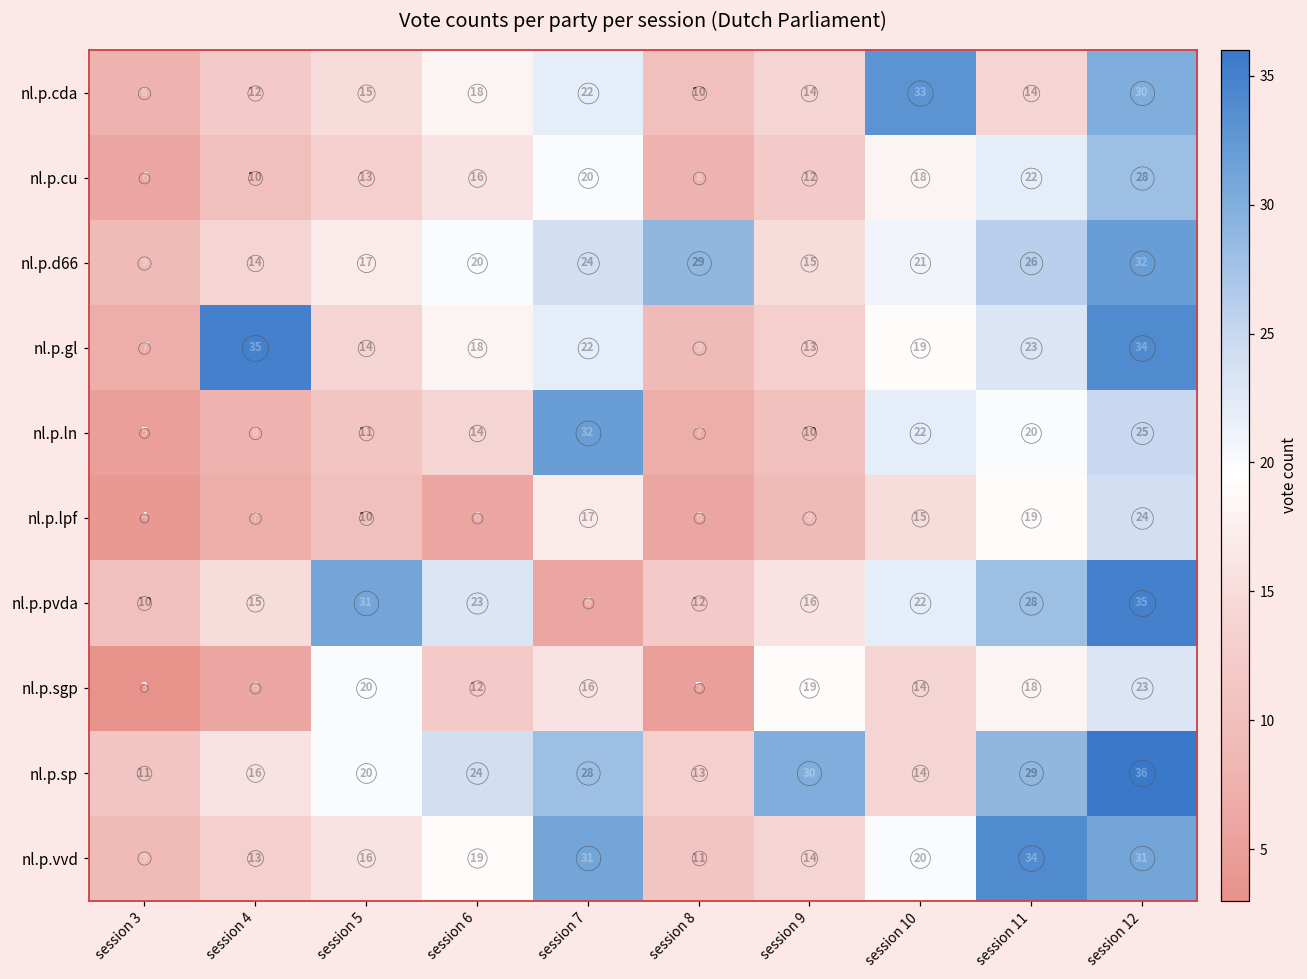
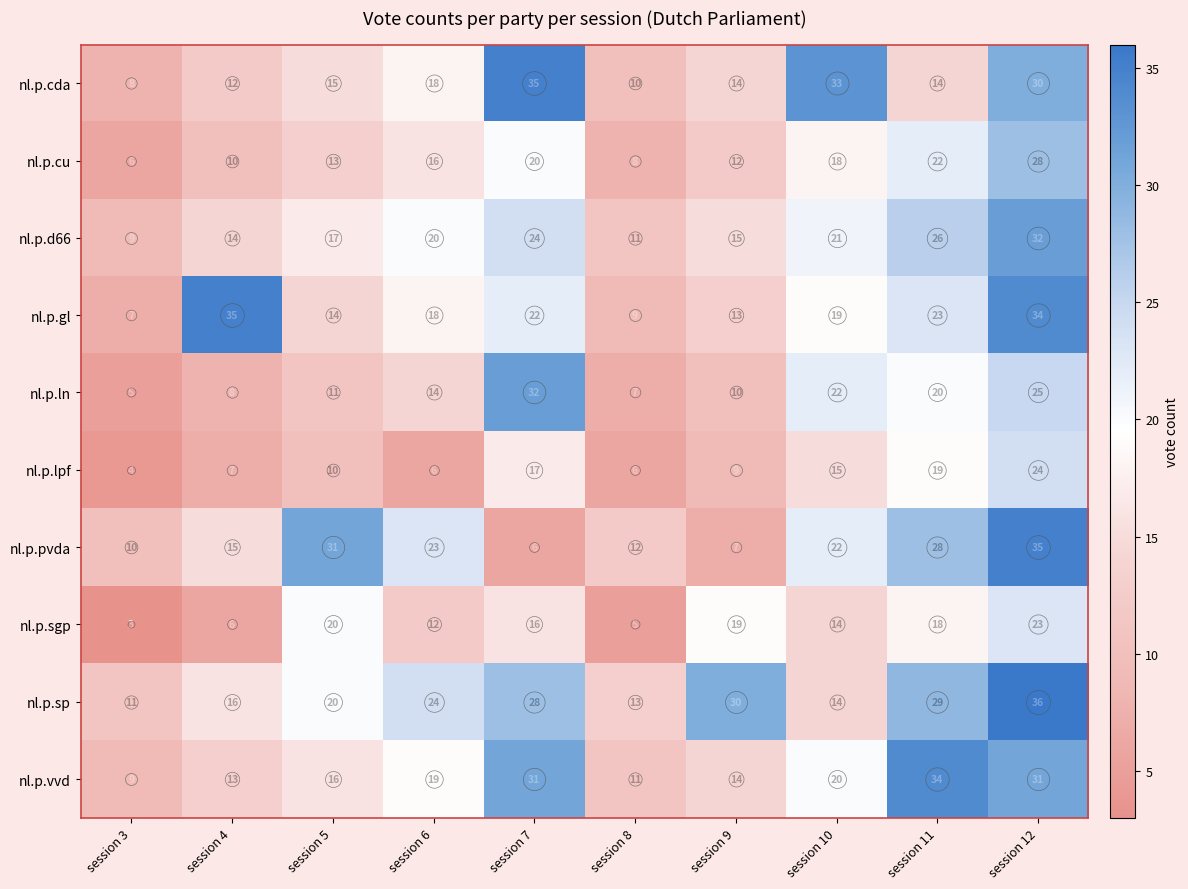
nl.p.cda, session 7: 22 -> 35
nl.p.d66, session 8: 29 -> 11
nl.p.pvda, session 9: 16 -> 7
